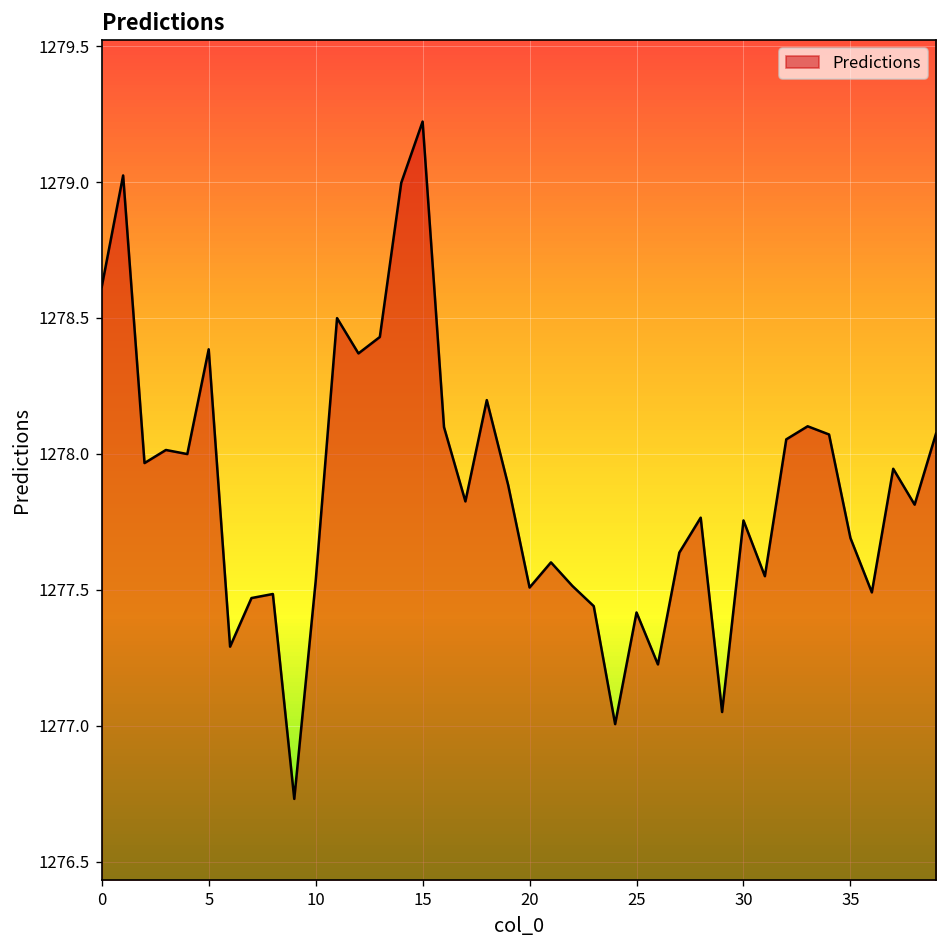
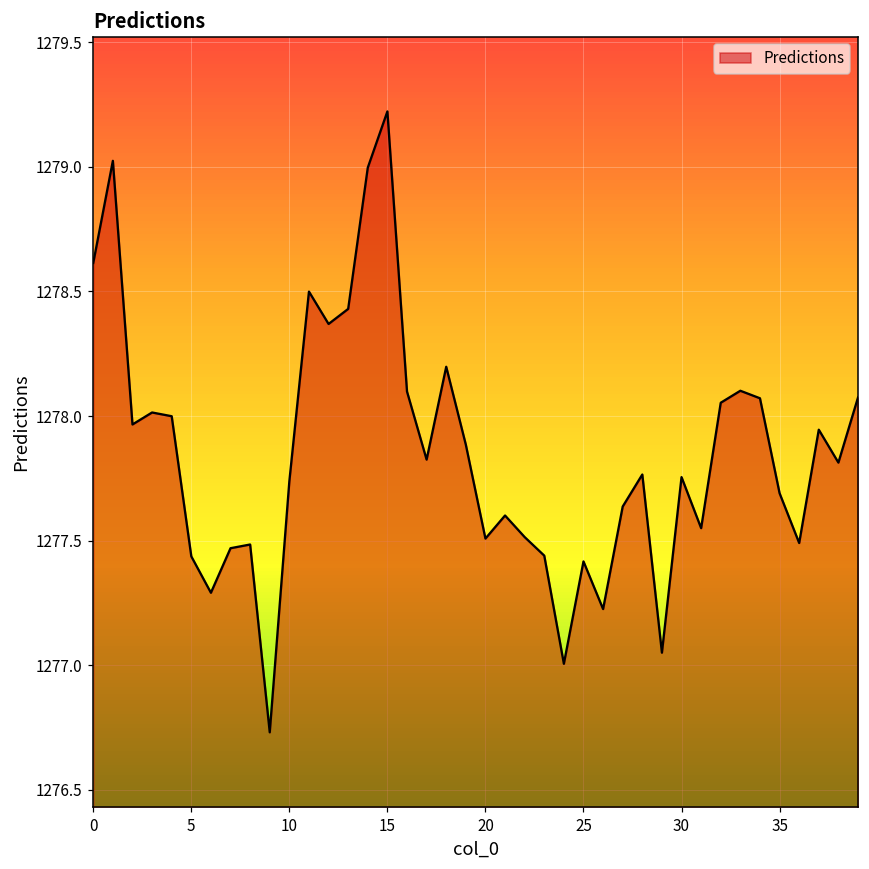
5: 1278.38 -> 1277.44
10: 1277.53 -> 1277.74
